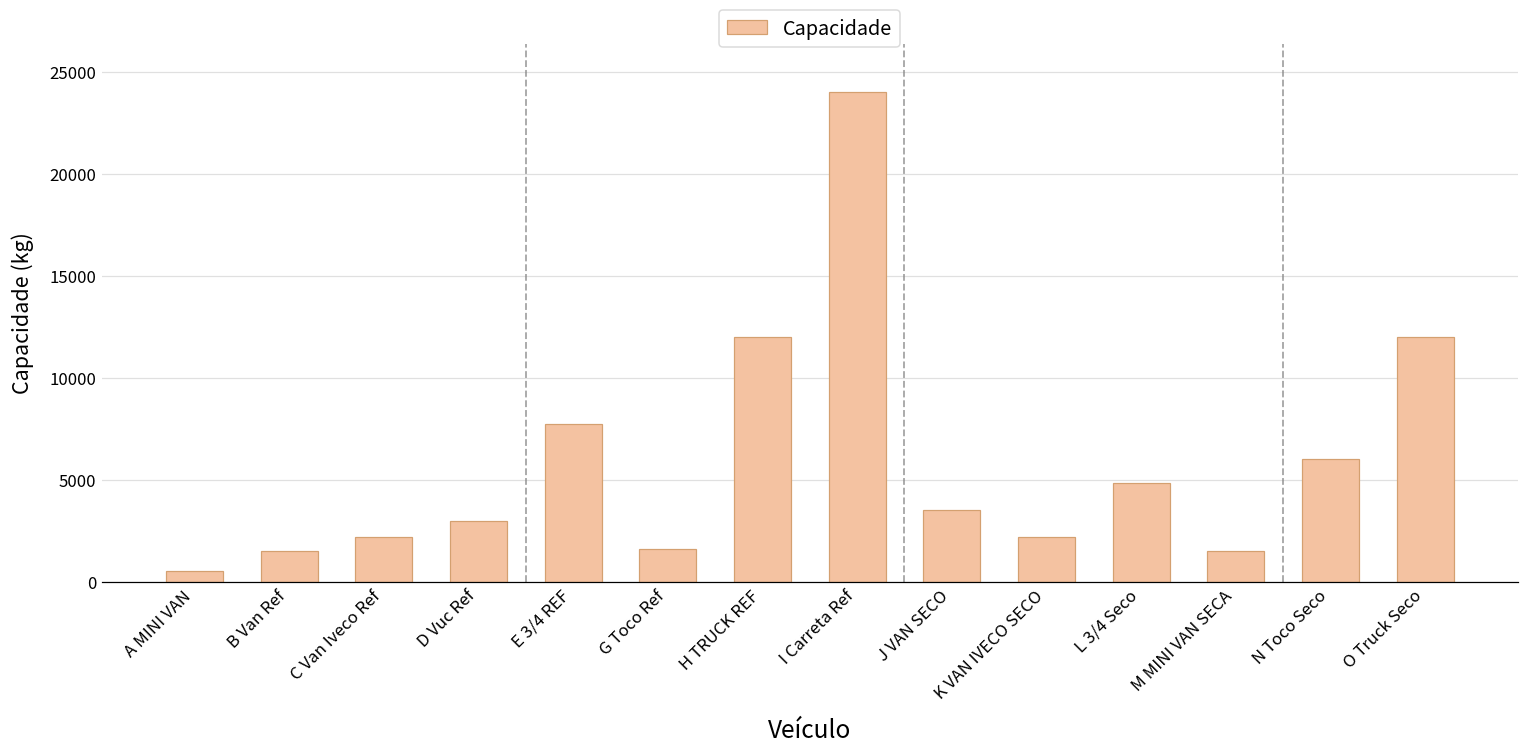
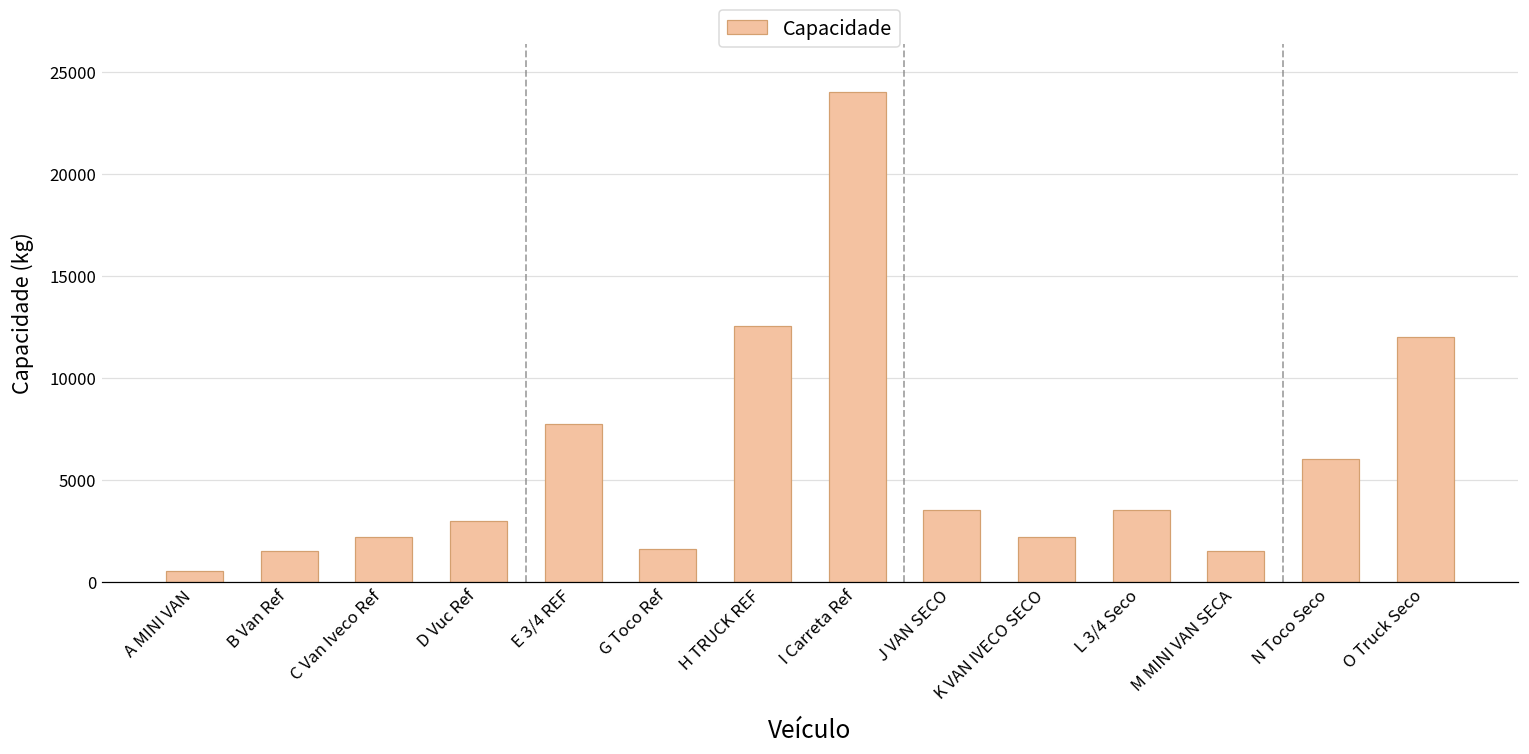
H TRUCK REF: 12000 -> 12600
L 3/4 Seco: 4800 -> 3500
